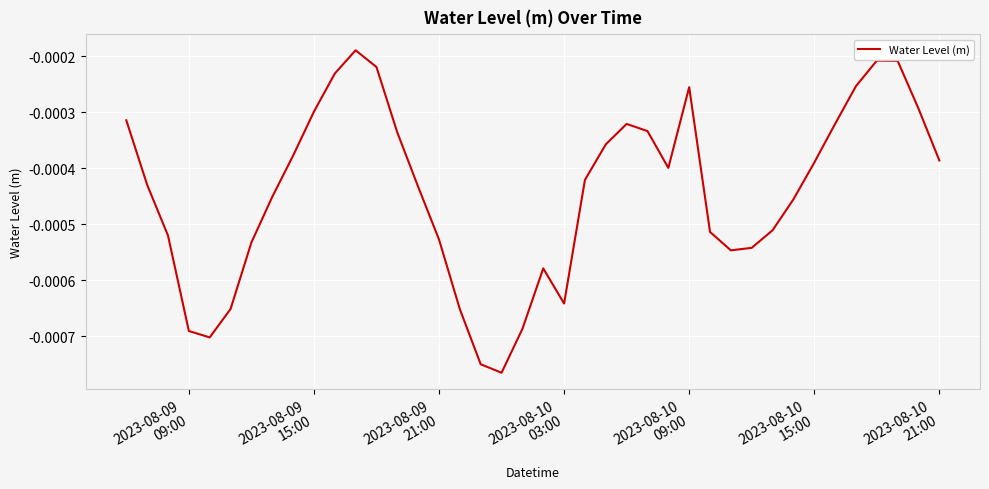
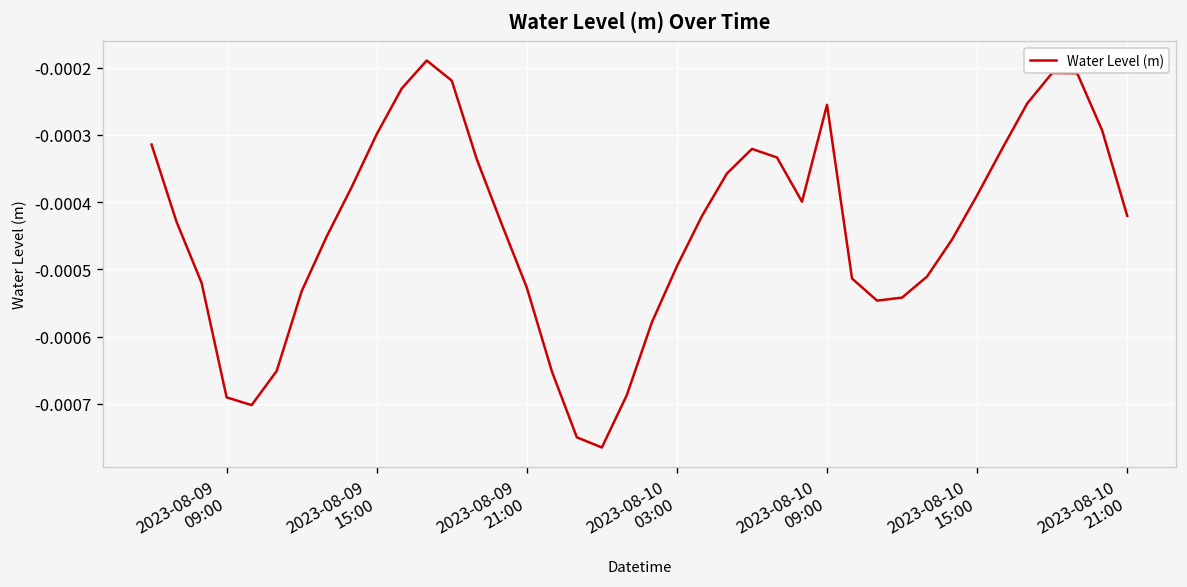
2023-08-10 03:00: -0.00064 -> -0.00050
2023-08-10 21:00: -0.00039 -> -0.00042
